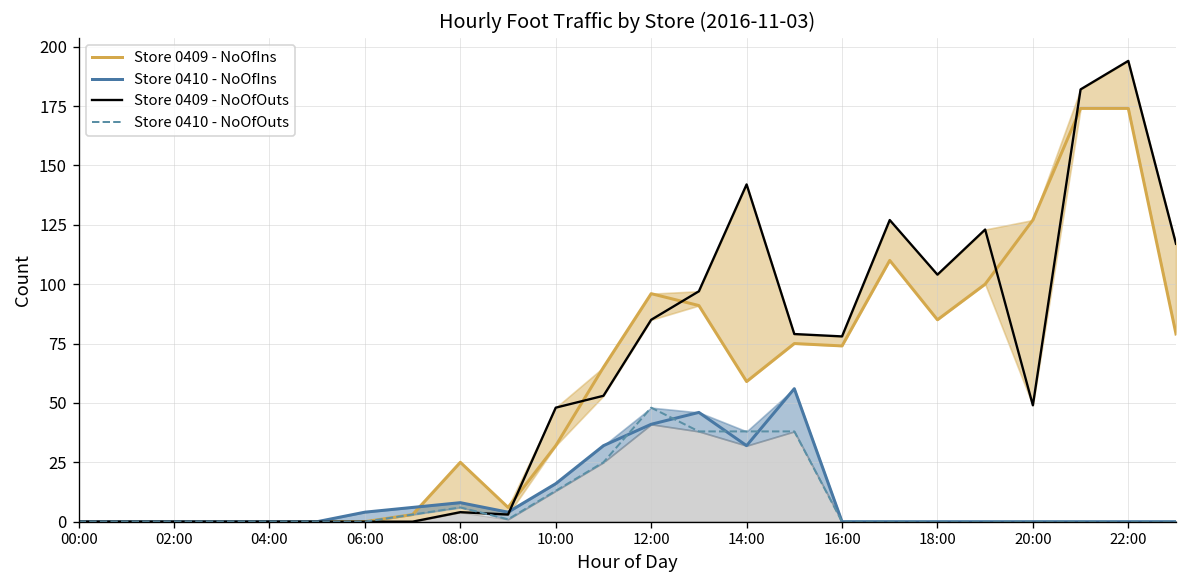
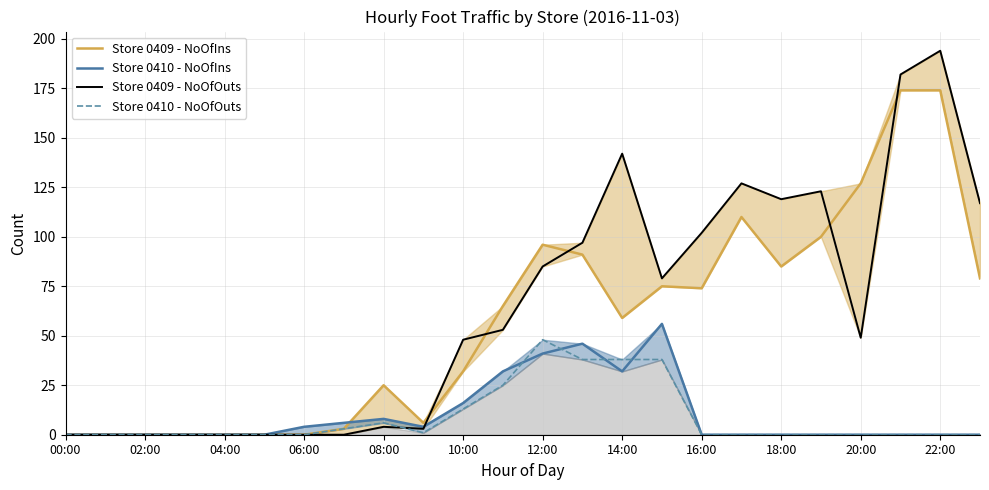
Store 0409 - NoOfOuts, 16:00: 78 -> 102
Store 0409 - NoOfOuts, 18:00: 104 -> 119
